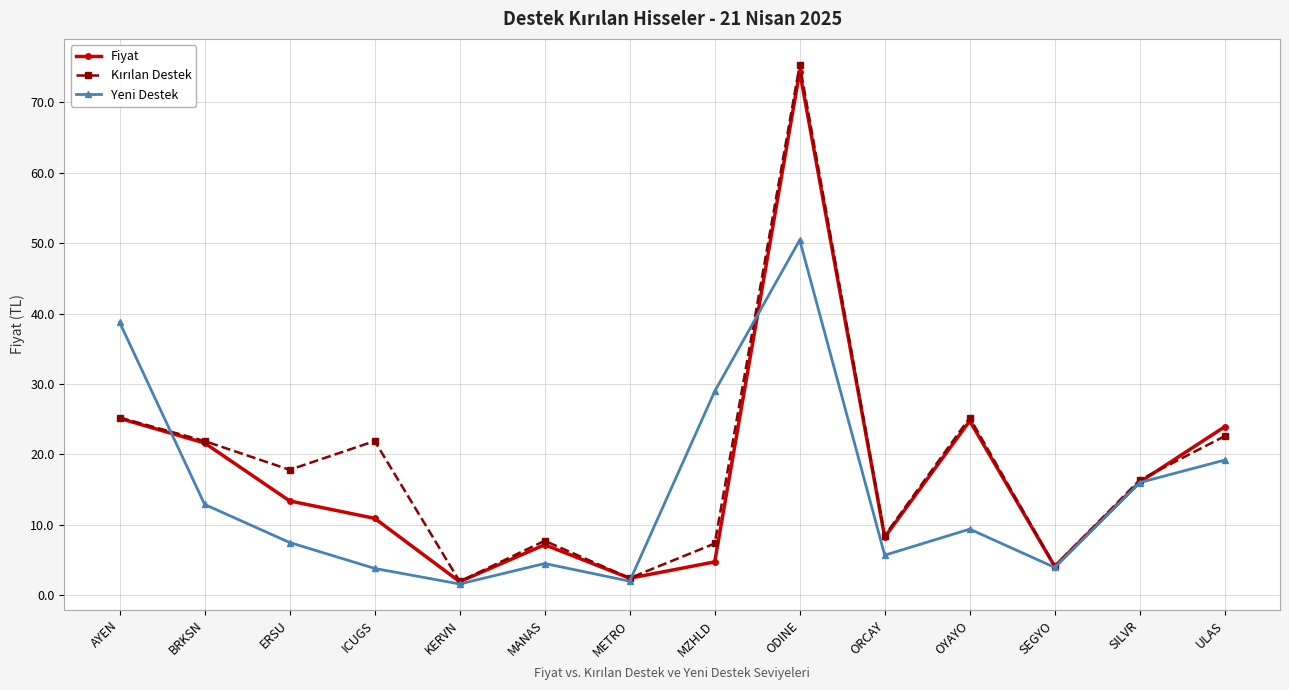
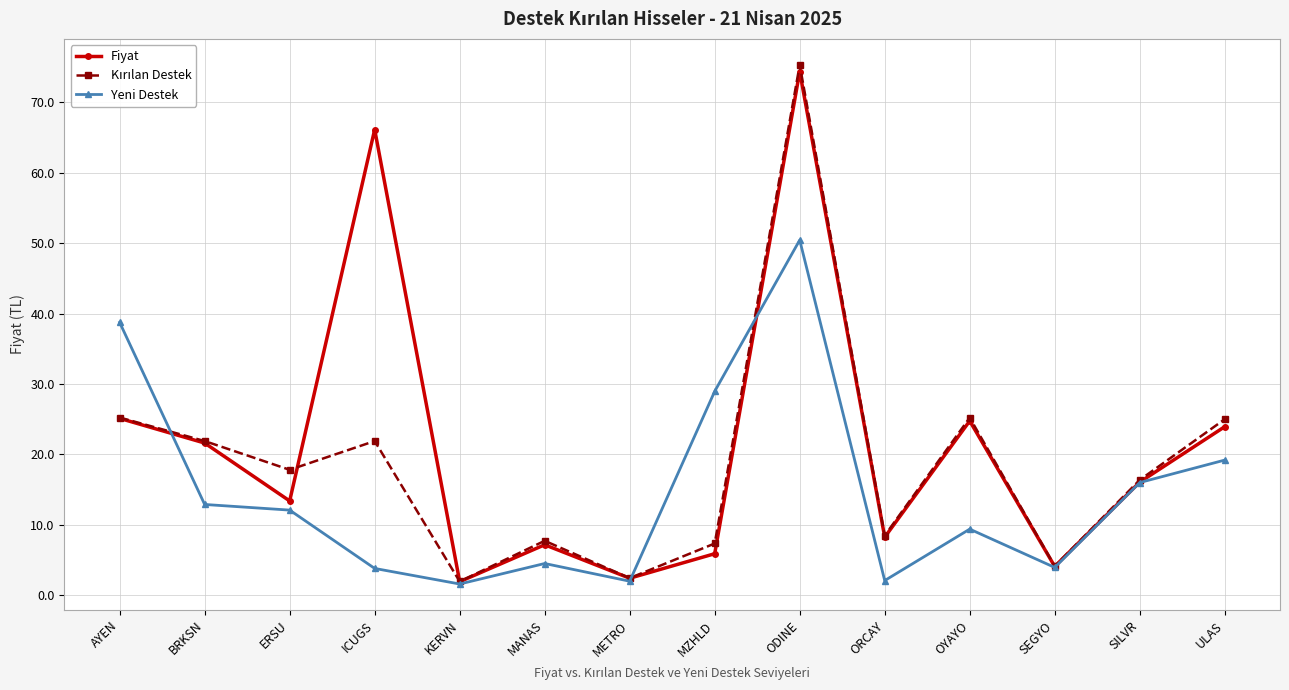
Yeni Destek, ERSU: 8 -> 12
Fiyat, ICUGS: 11 -> 66
Fiyat, MZHLD: 5 -> 6
Yeni Destek, ORCAY: 6 -> 2
Kırılan Destek, ULAS: 23 -> 25
